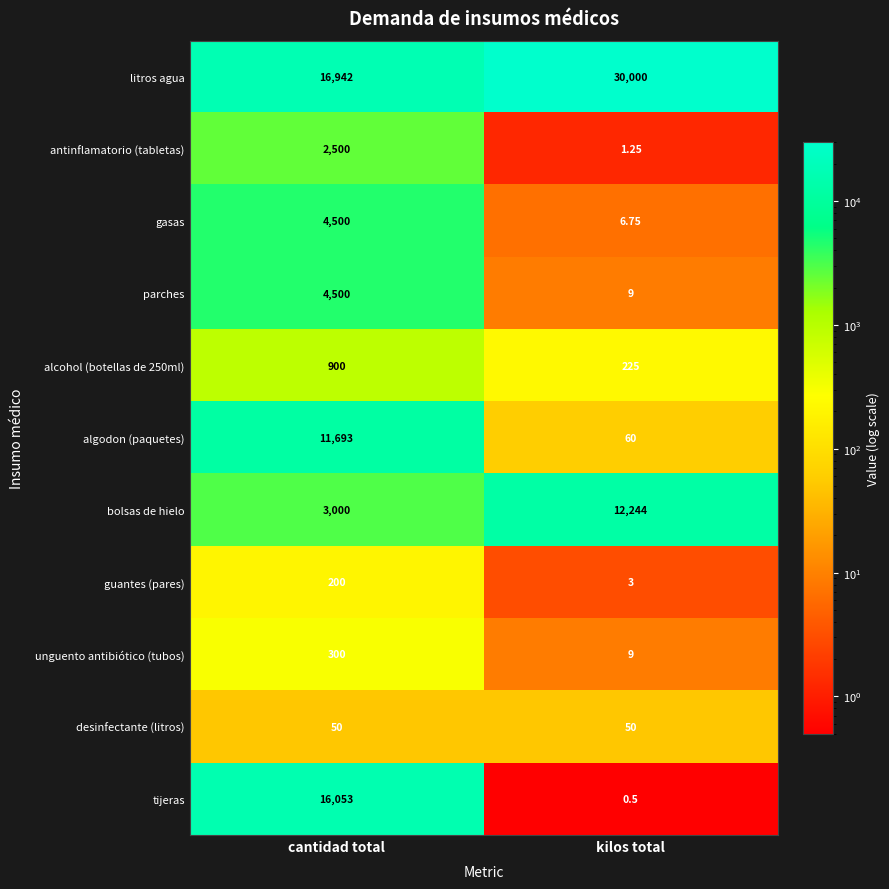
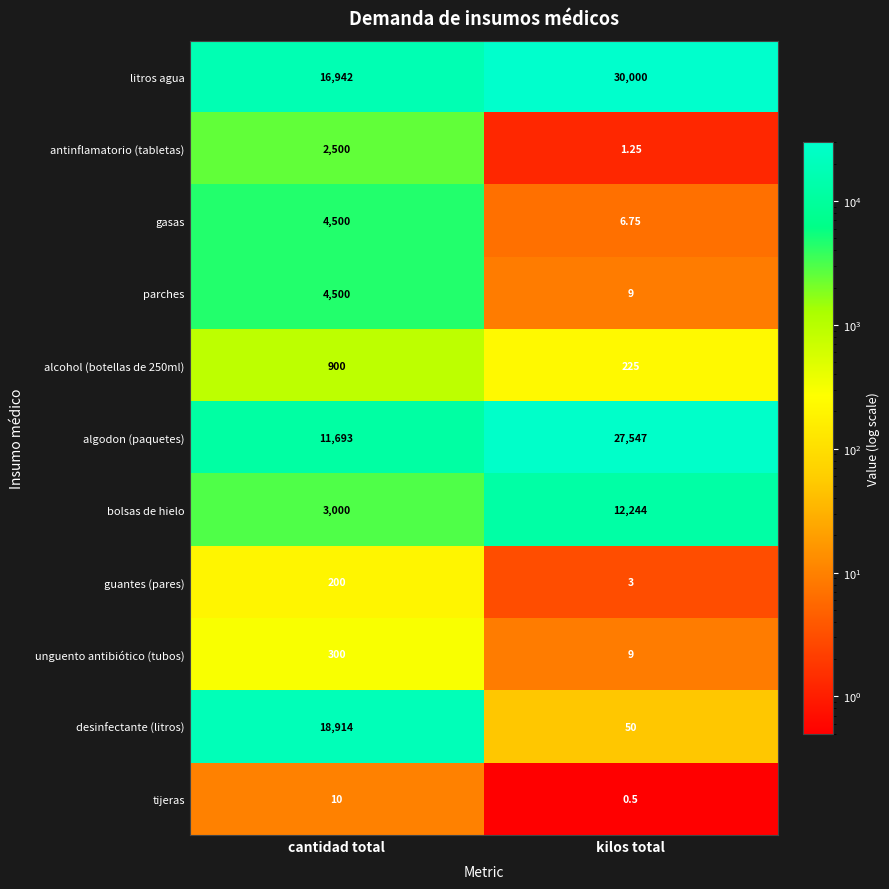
algodon (paquetes), kilos total: 60 -> 27,547
desinfectante (litros), cantidad total: 50 -> 18,914
tijeras, cantidad total: 16,053 -> 10
